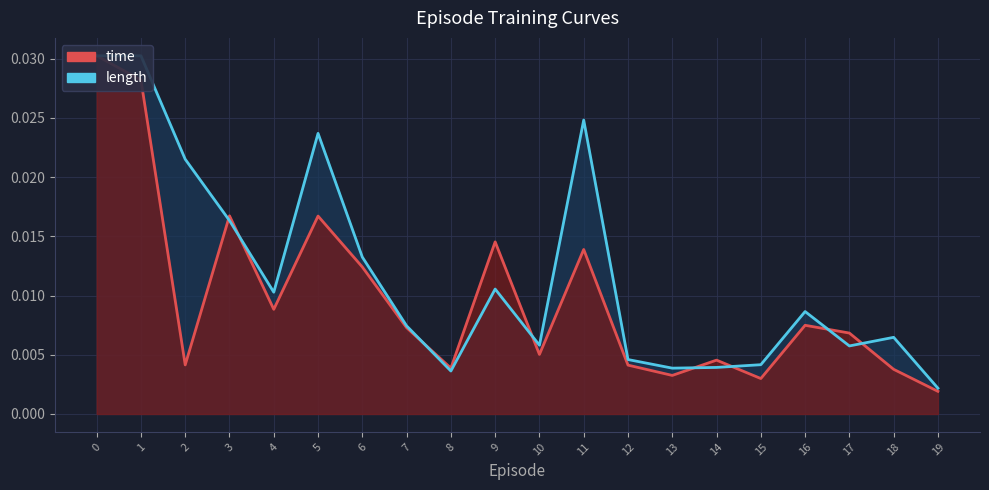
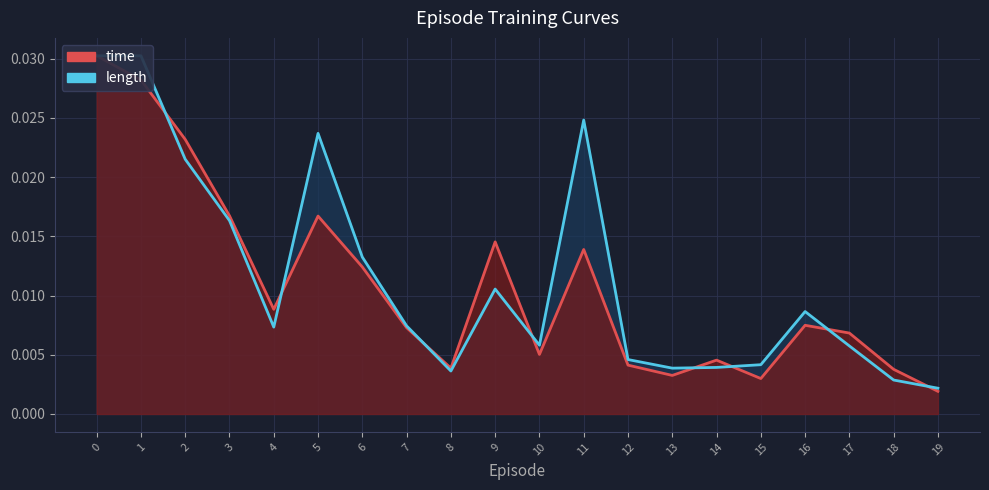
time, 2: 0.0041 -> 0.0232
length, 4: 0.0103 -> 0.0073
length, 18: 0.0065 -> 0.0029
